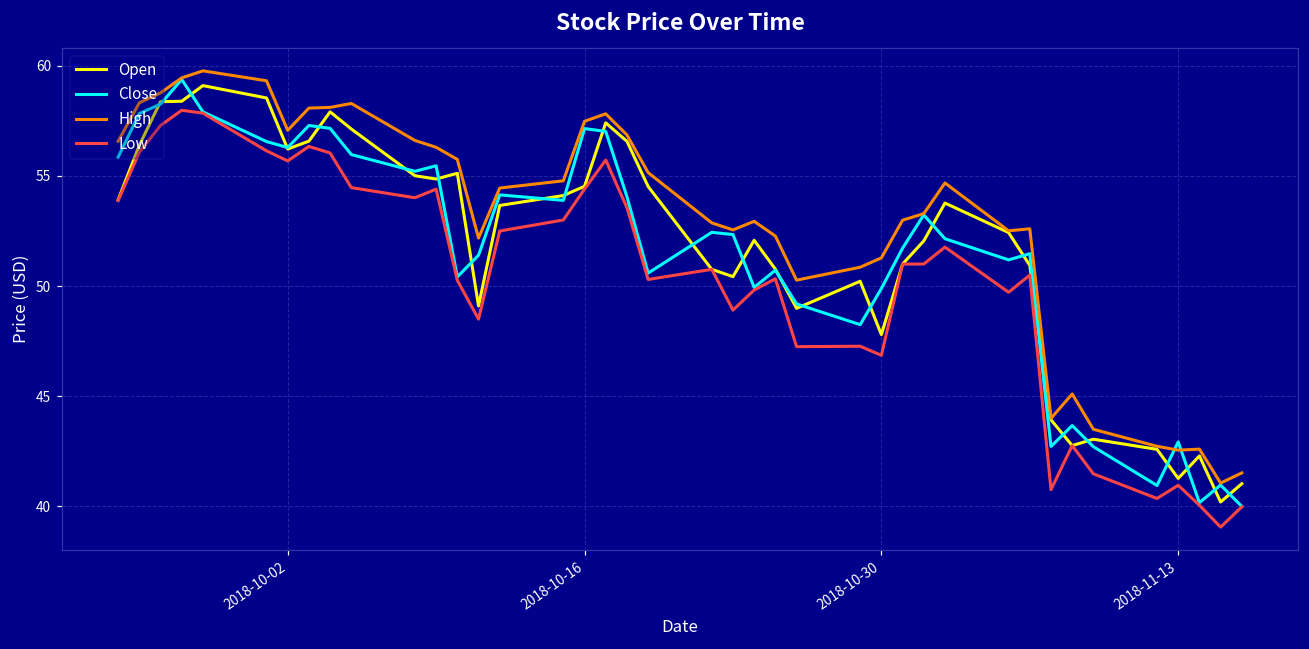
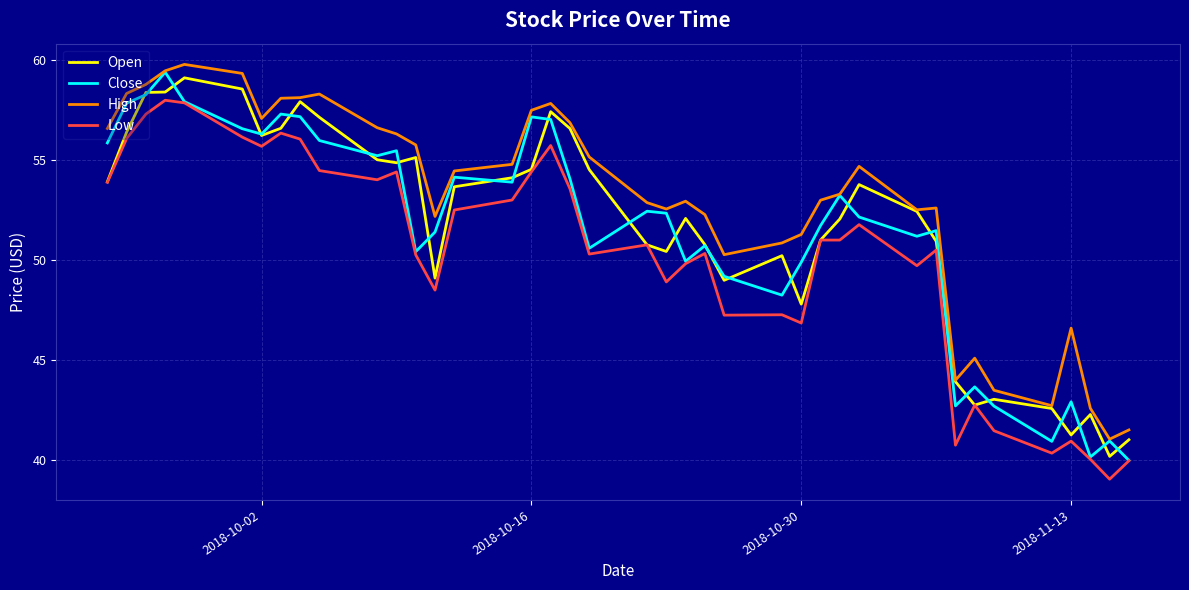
High, 2018-11-13: 42.6 -> 46.6
